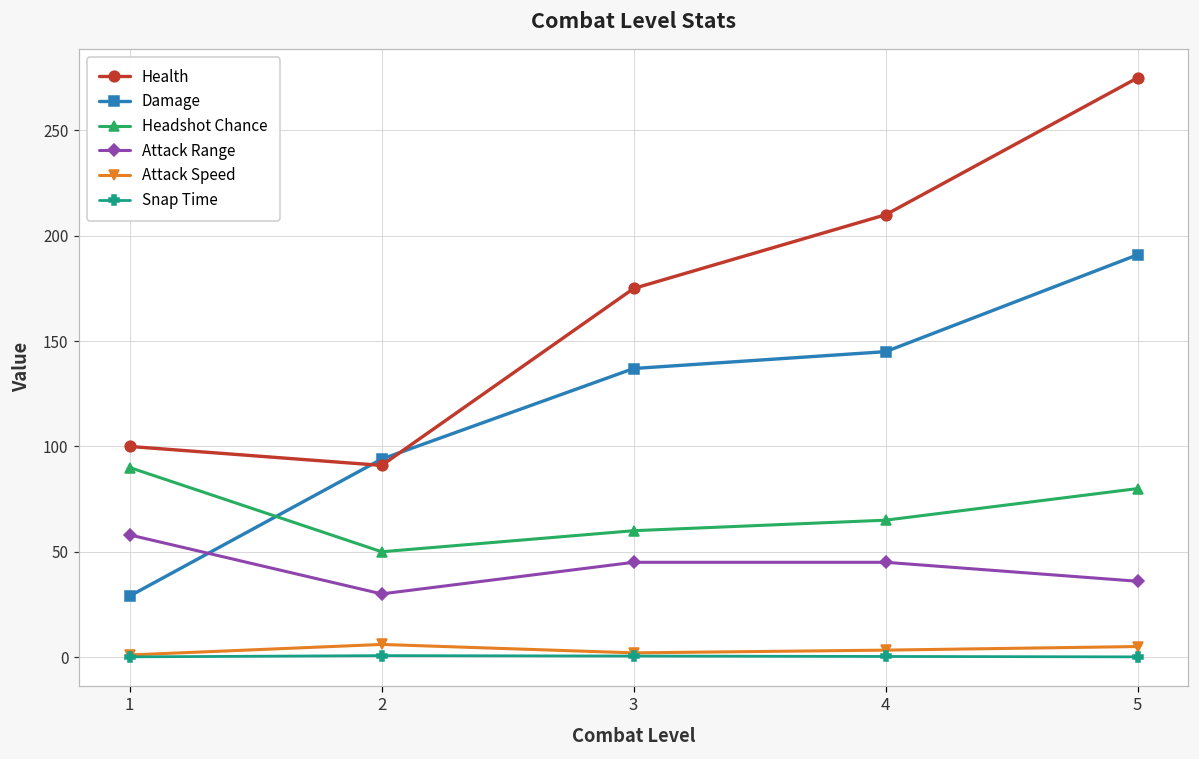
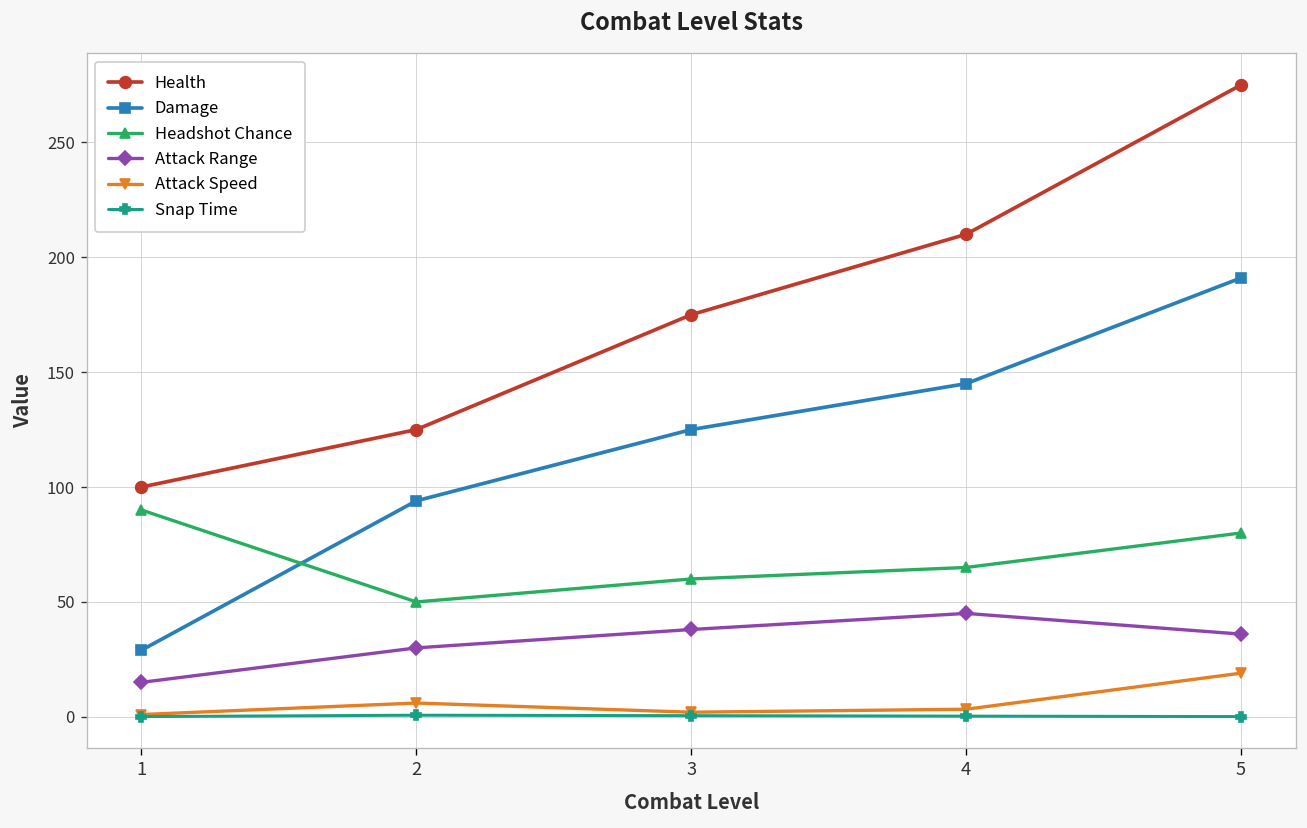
Attack Range, 1: 58 -> 15
Health, 2: 91 -> 125
Damage, 3: 137 -> 125
Attack Range, 3: 45 -> 38
Attack Speed, 5: 5 -> 19
